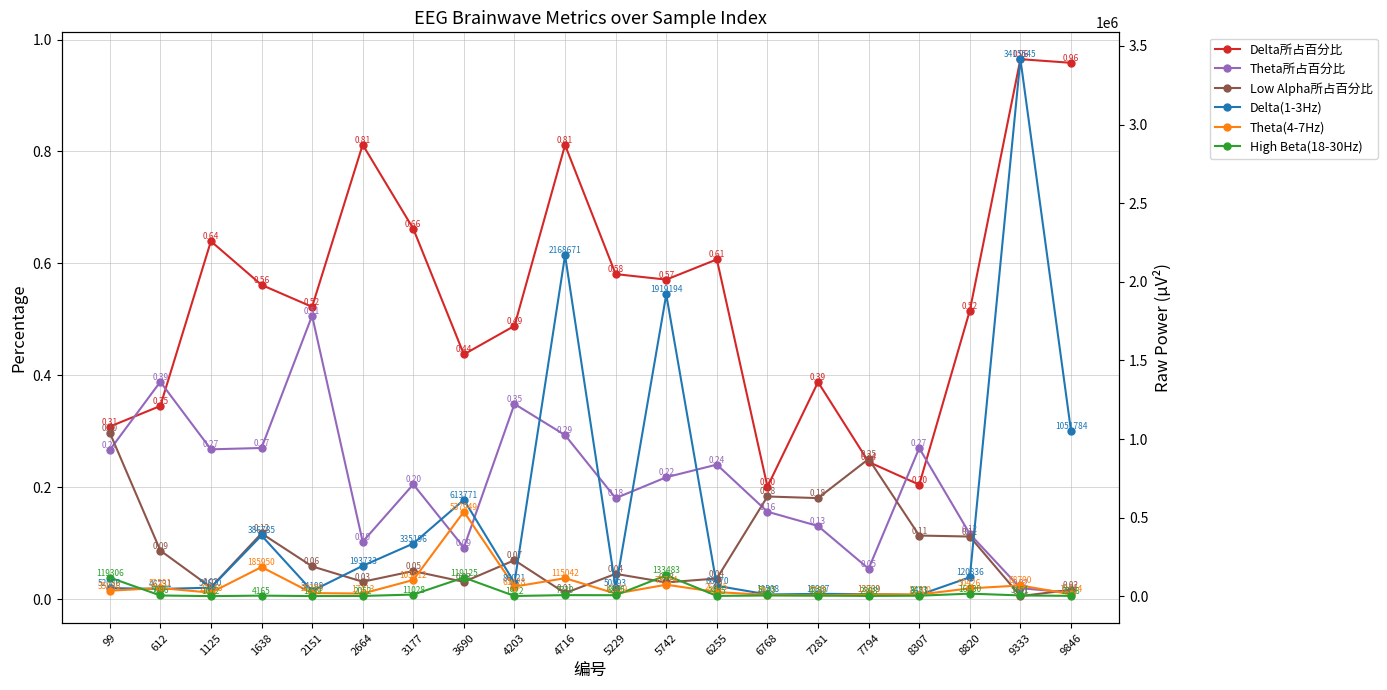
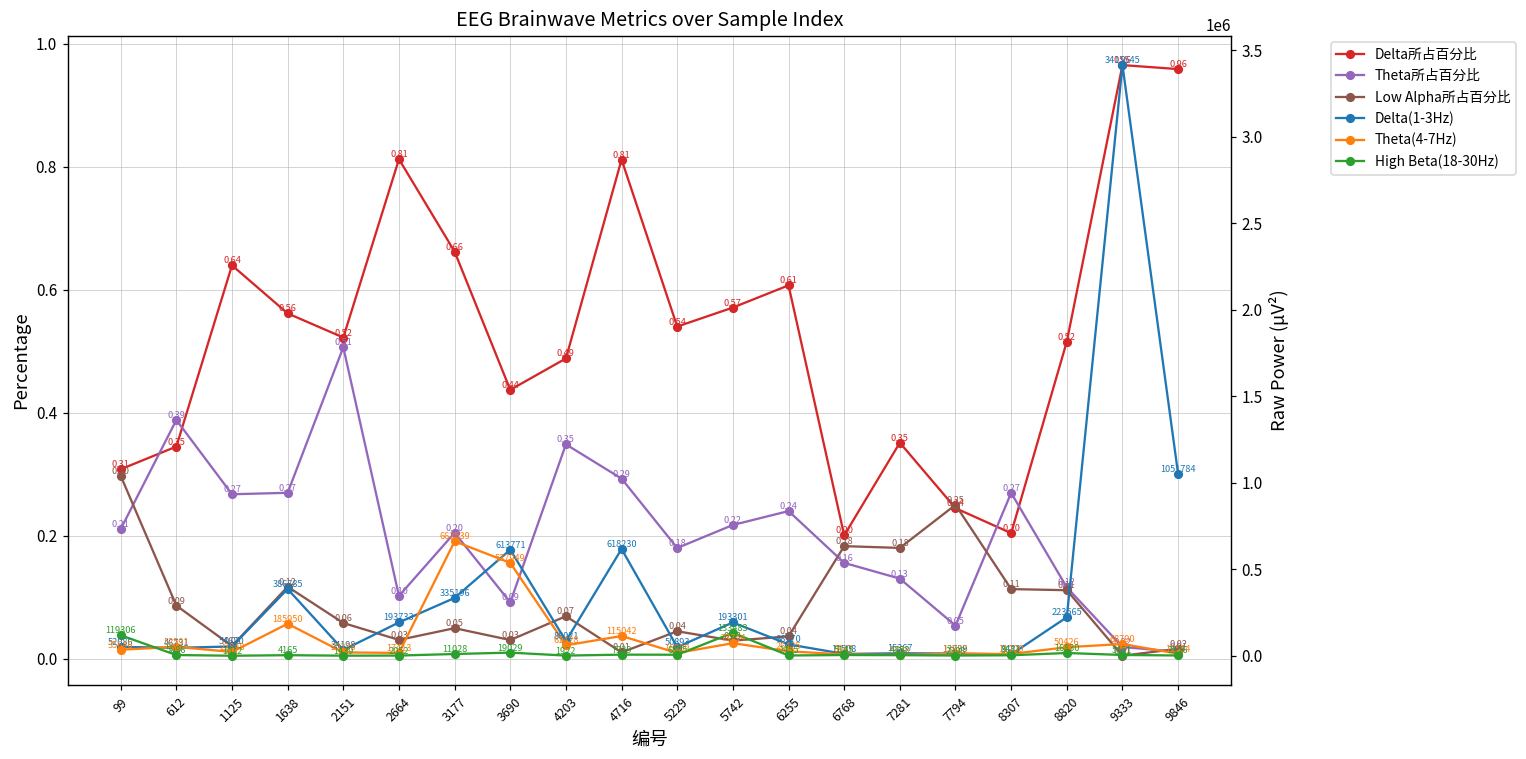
Theta所占百分比, 99: 0.27 -> 0.21
Delta所占百分比, 5229: 0.58 -> 0.54
Delta所占百分比, 7281: 0.39 -> 0.35
Theta(4-7Hz), 3177: 103812 -> 662539
High Beta(18-30Hz), 3690: 119125 -> 19029
Delta(1-3Hz), 4716: 2168671 -> 618230
Delta(1-3Hz), 5742: 1919194 -> 193301
Delta(1-3Hz), 8820: 120836 -> 223565
